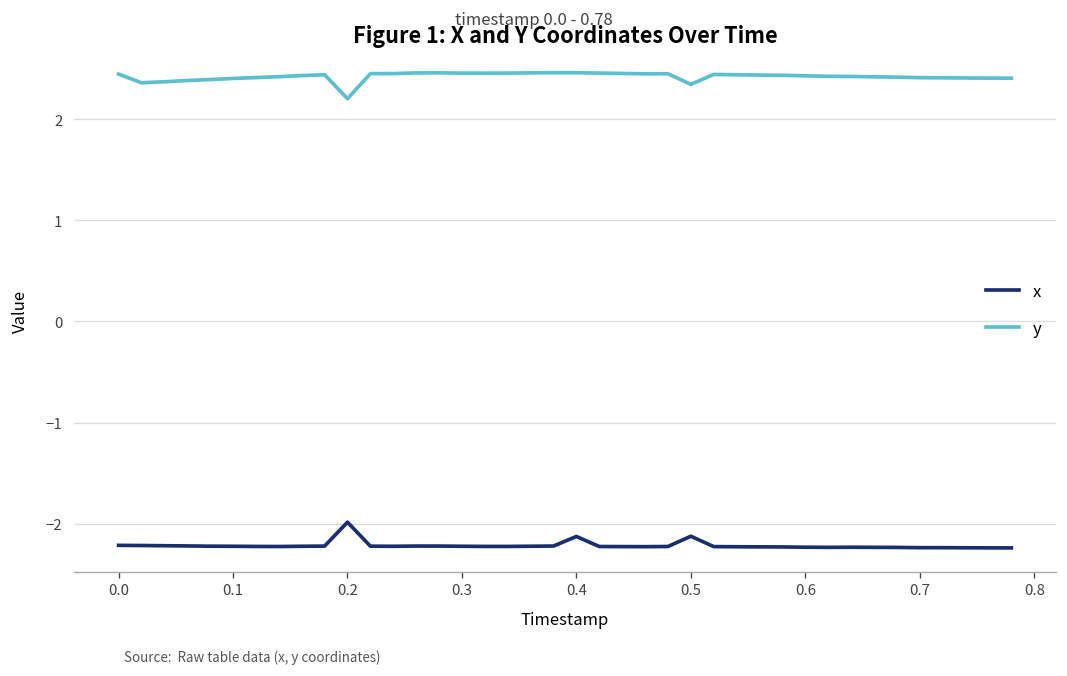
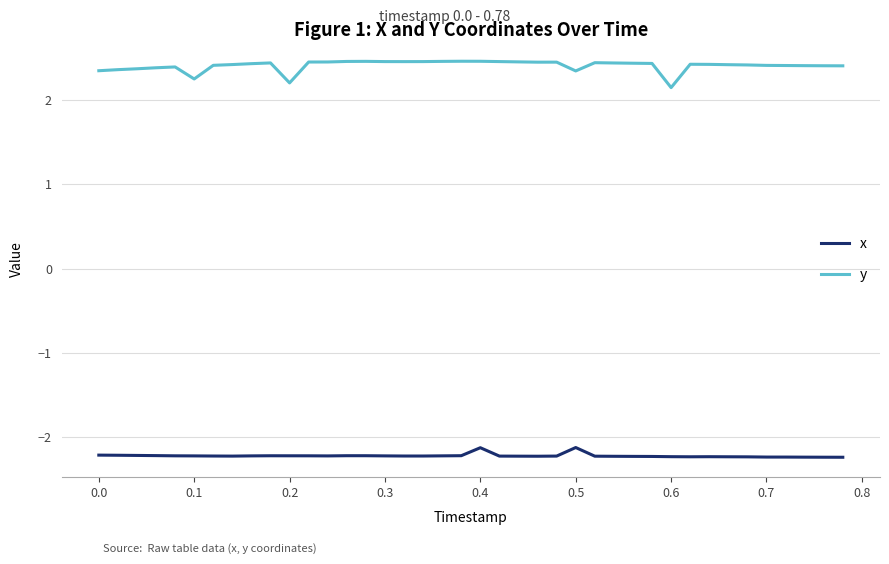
y, 0.0: 2.4 -> 2.3
y, 0.1: 2.4 -> 2.2
x, 0.2: -2.0 -> -2.2
y, 0.6: 2.4 -> 2.1
